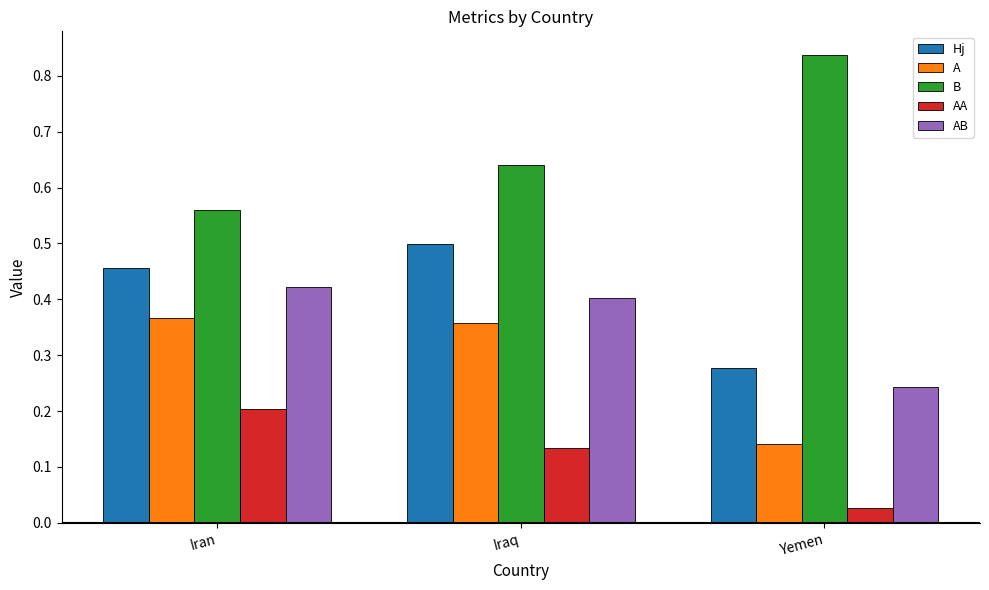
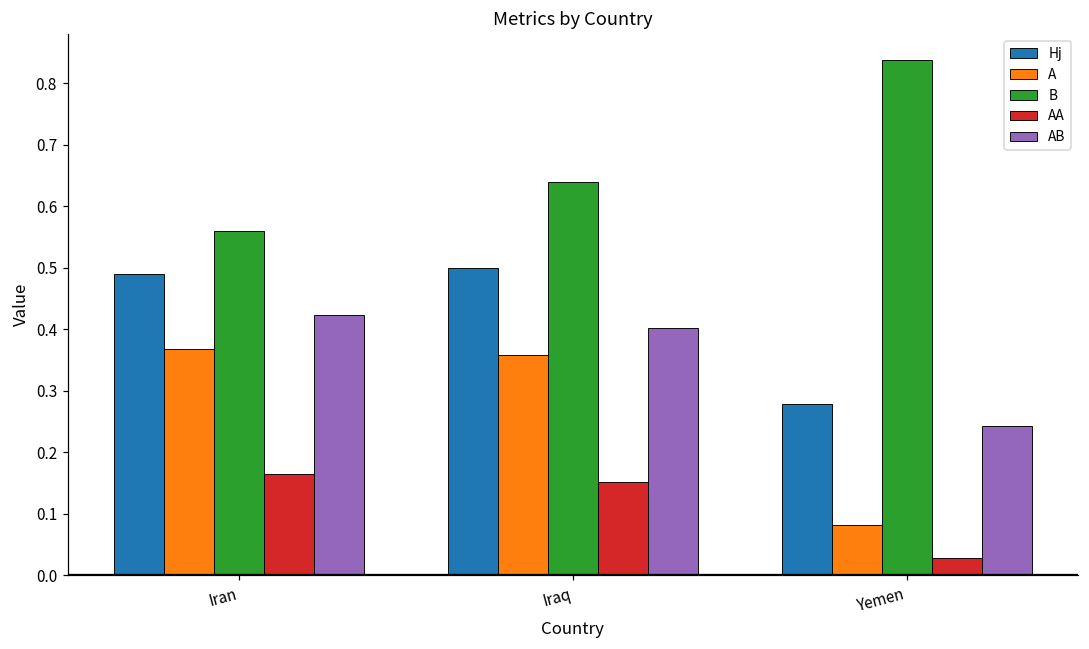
Hj, Iran: 0.46 -> 0.49
AA, Iran: 0.20 -> 0.16
AA, Iraq: 0.13 -> 0.15
A, Yemen: 0.14 -> 0.08
